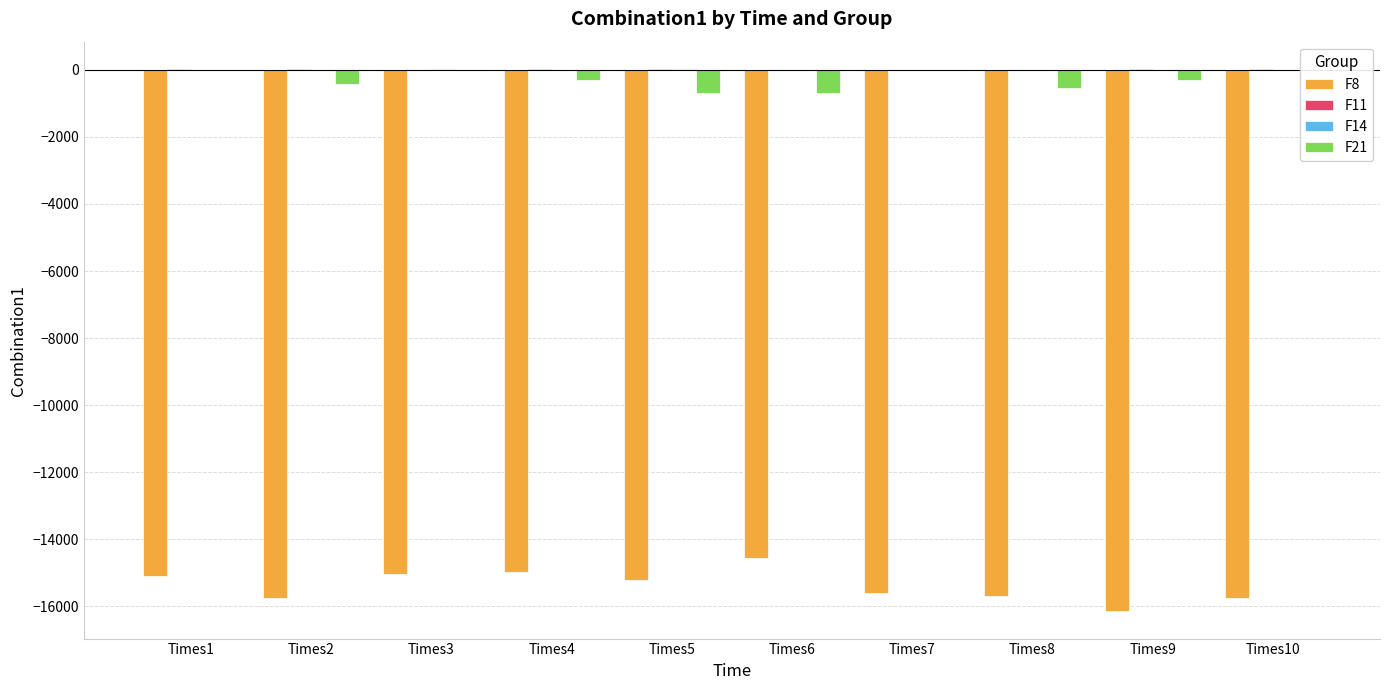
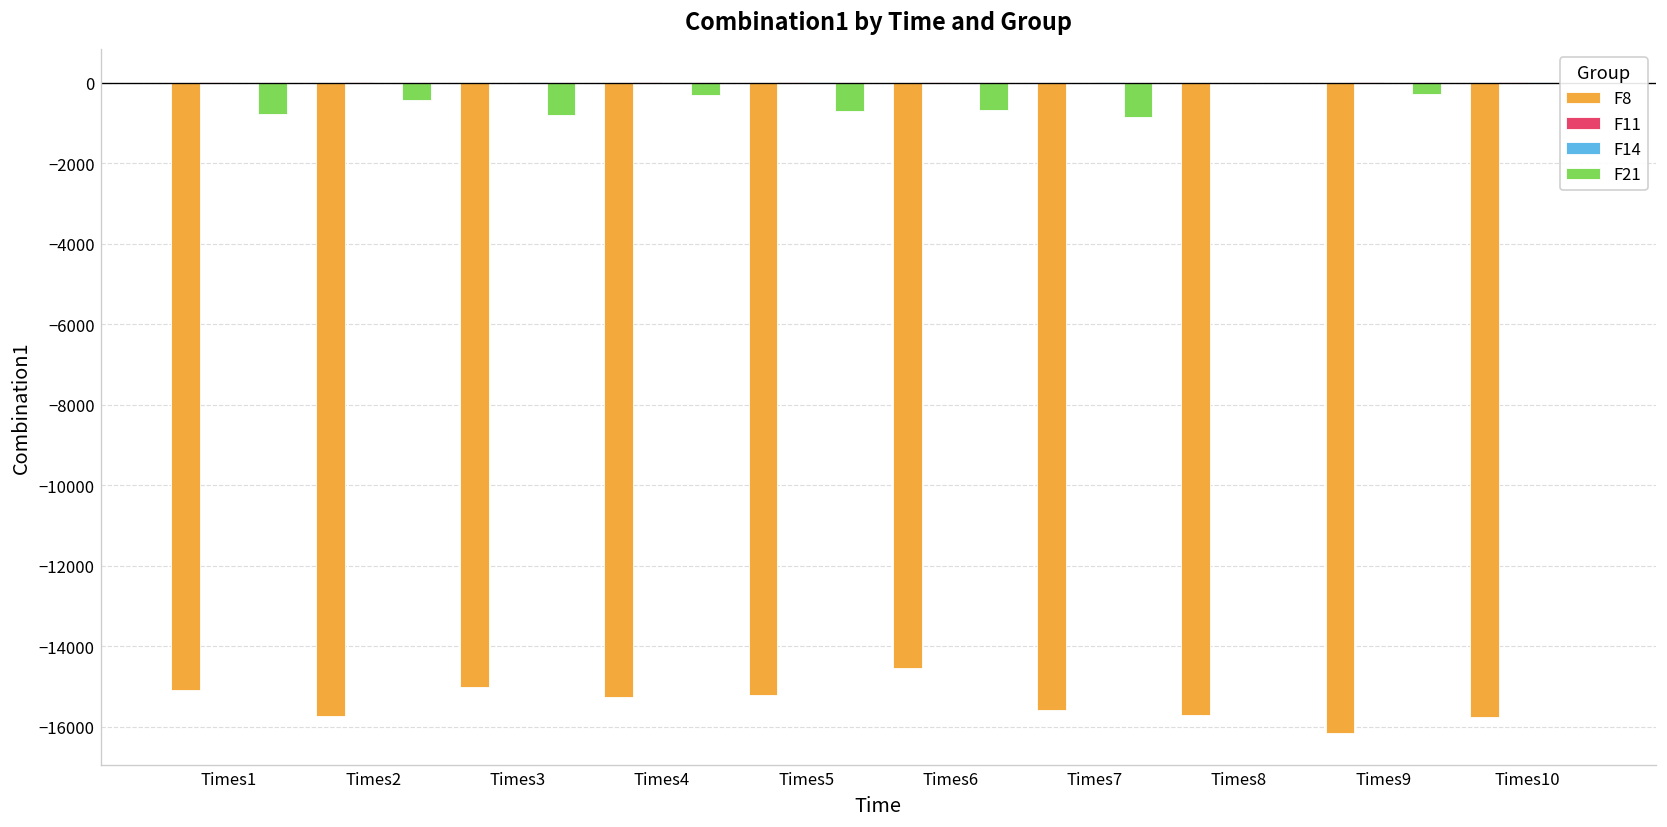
F21, Times1: 0 -> -800
F21, Times3: 0 -> -800
F8, Times4: -15000 -> -15300
F21, Times7: 0 -> -800
F21, Times8: -500 -> 0
